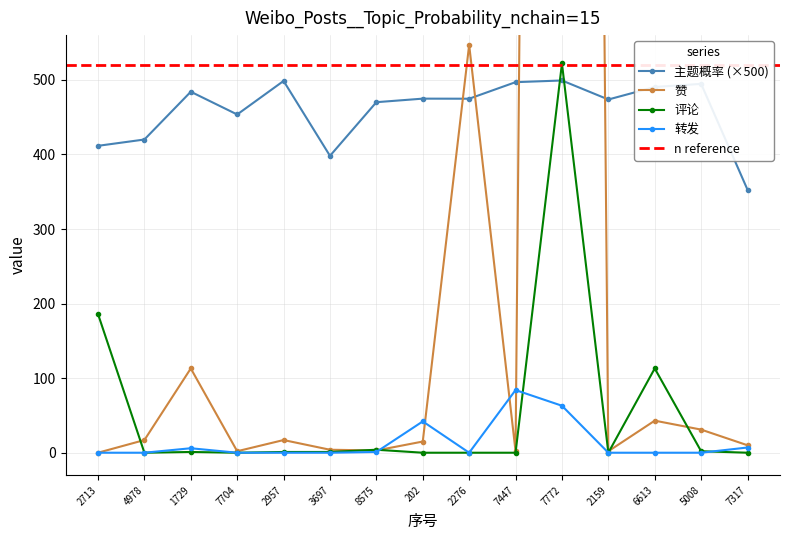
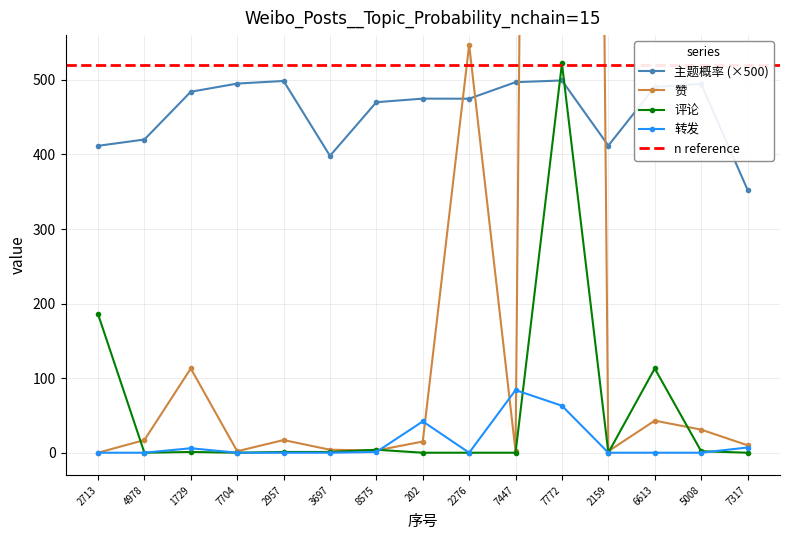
主题概率 (×500), 7704: 450 -> 490
主题概率 (×500), 2159: 470 -> 410
